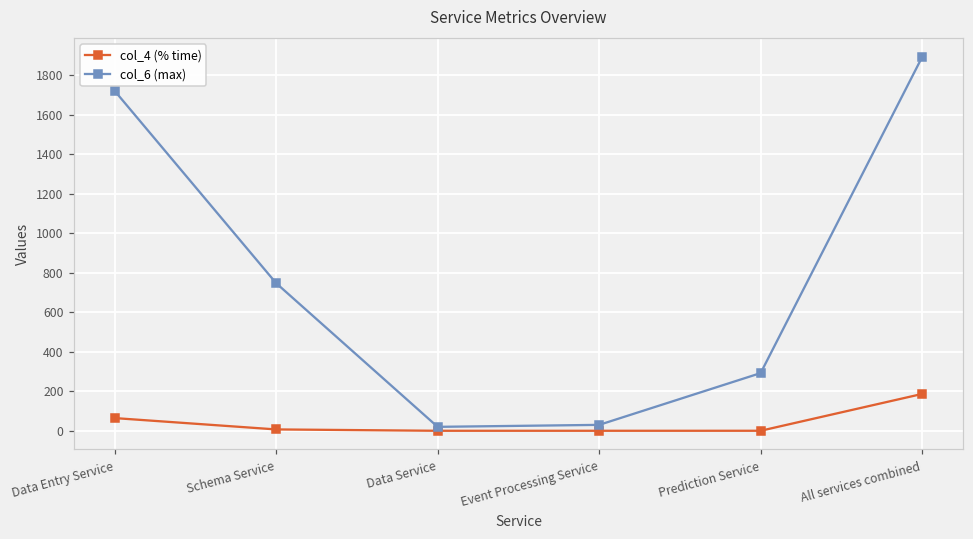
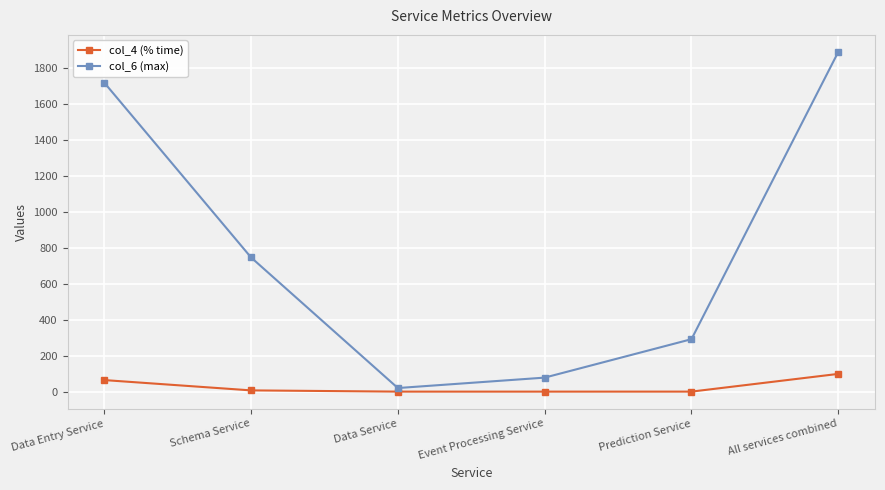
col_6 (max), Event Processing Service: 30 -> 80
col_4 (% time), All services combined: 190 -> 100
